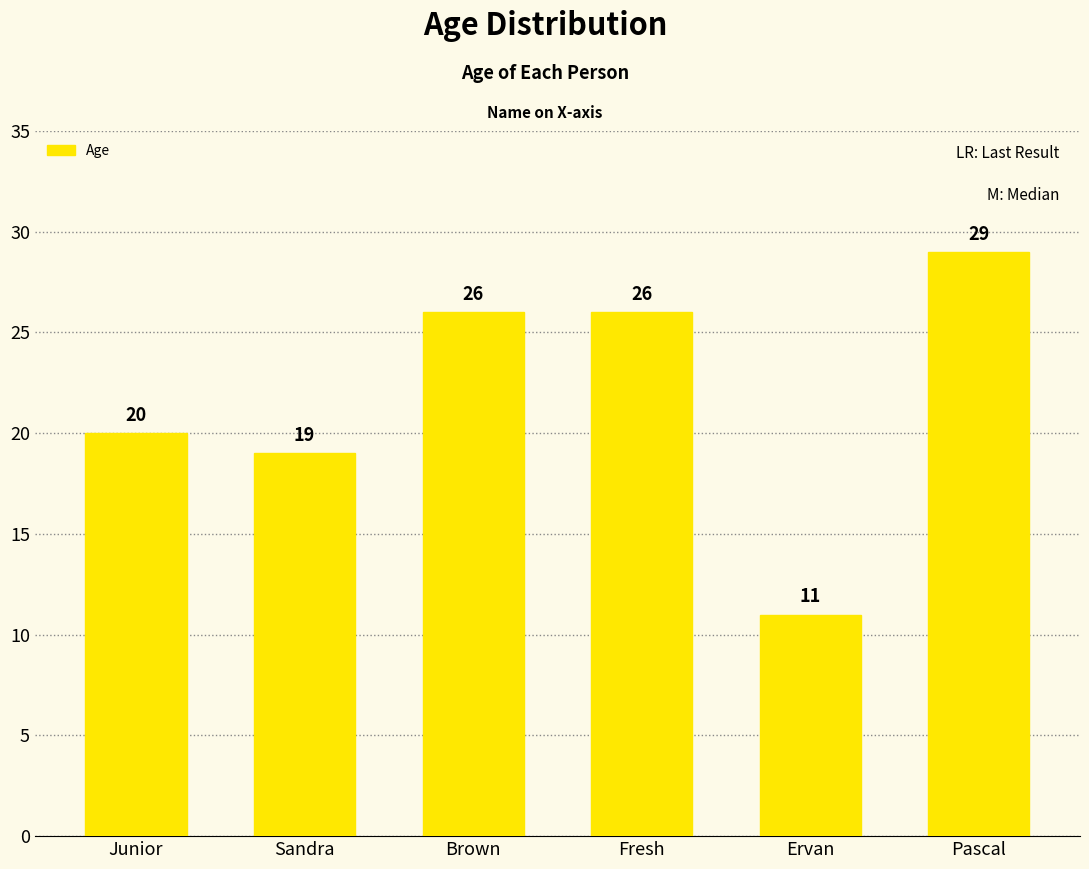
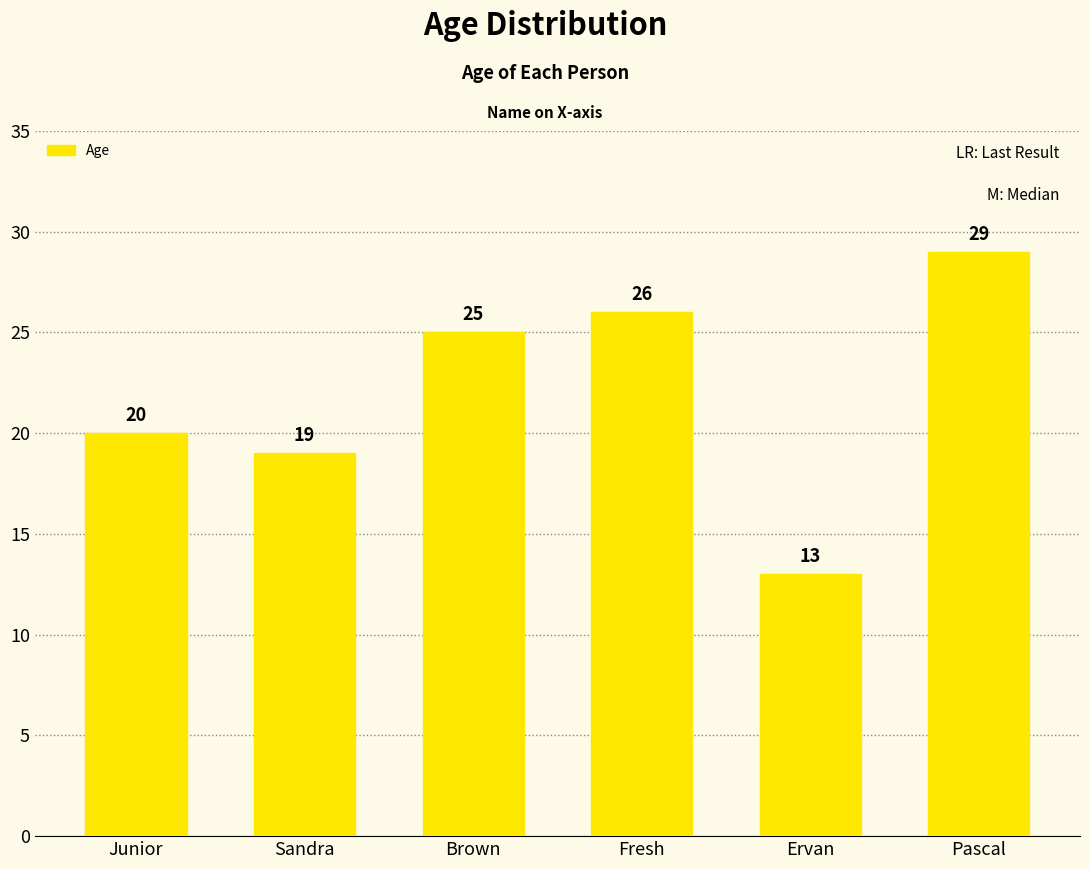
Brown: 26 -> 25
Ervan: 11 -> 13
